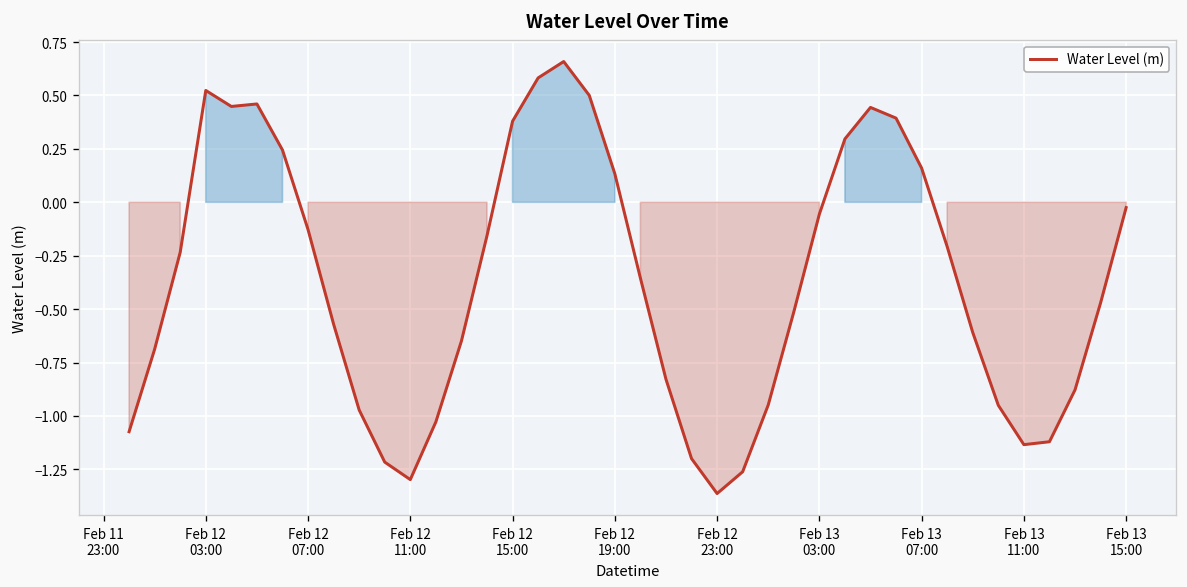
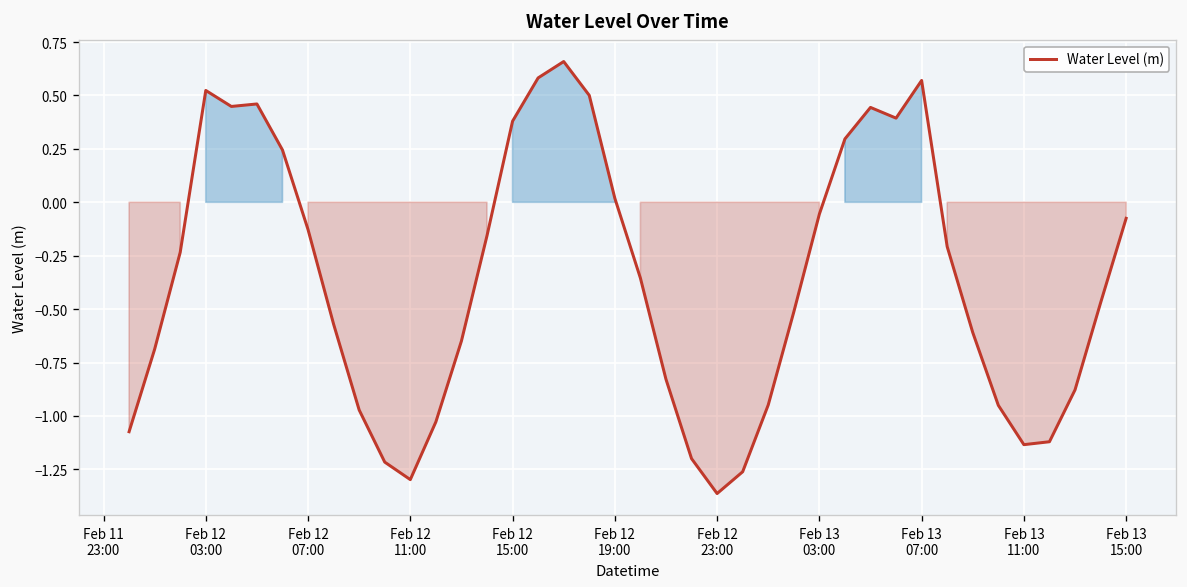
Feb 12 19:00: 0.13 -> 0.02
Feb 13 07:00: 0.16 -> 0.57
Feb 13 15:00: -0.02 -> -0.08
